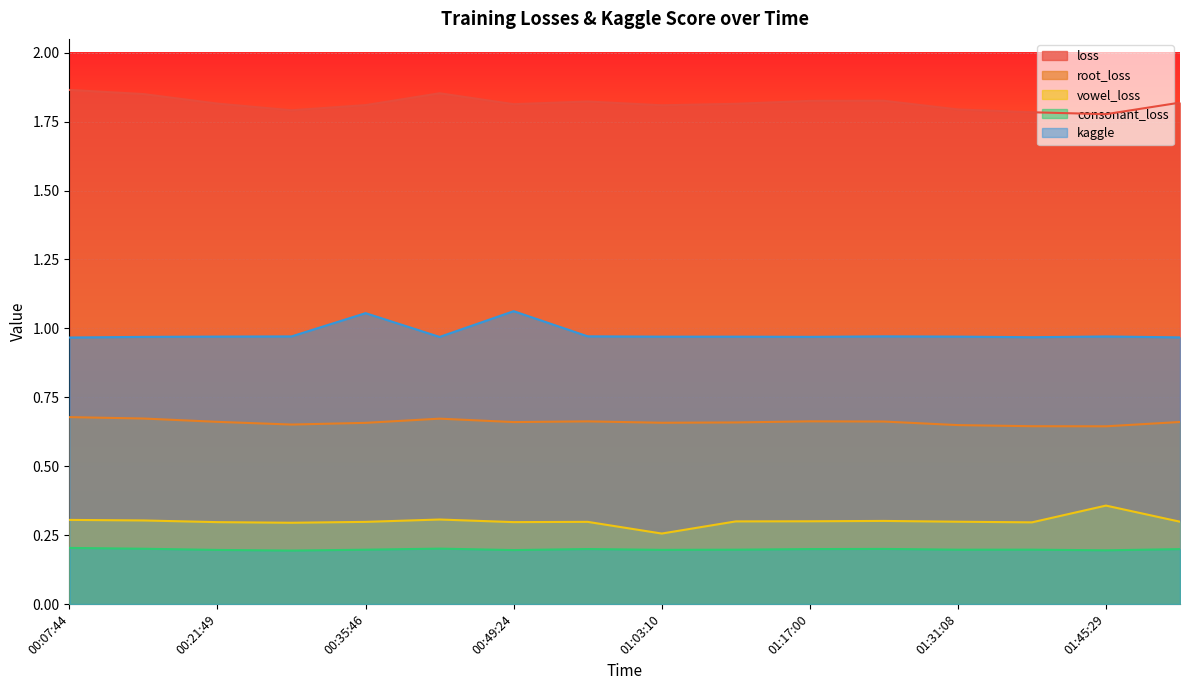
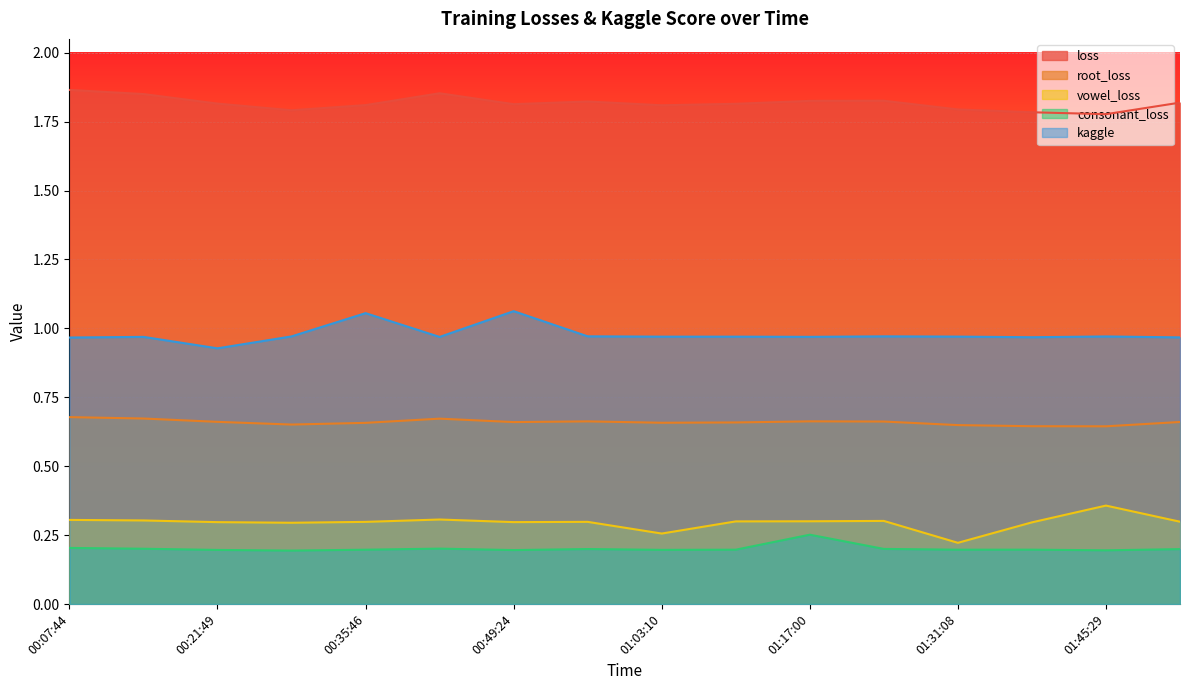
kaggle, 00:21:49: 0.97 -> 0.93
consonant_loss, 01:17:00: 0.20 -> 0.25
vowel_loss, 01:31:08: 0.30 -> 0.22
